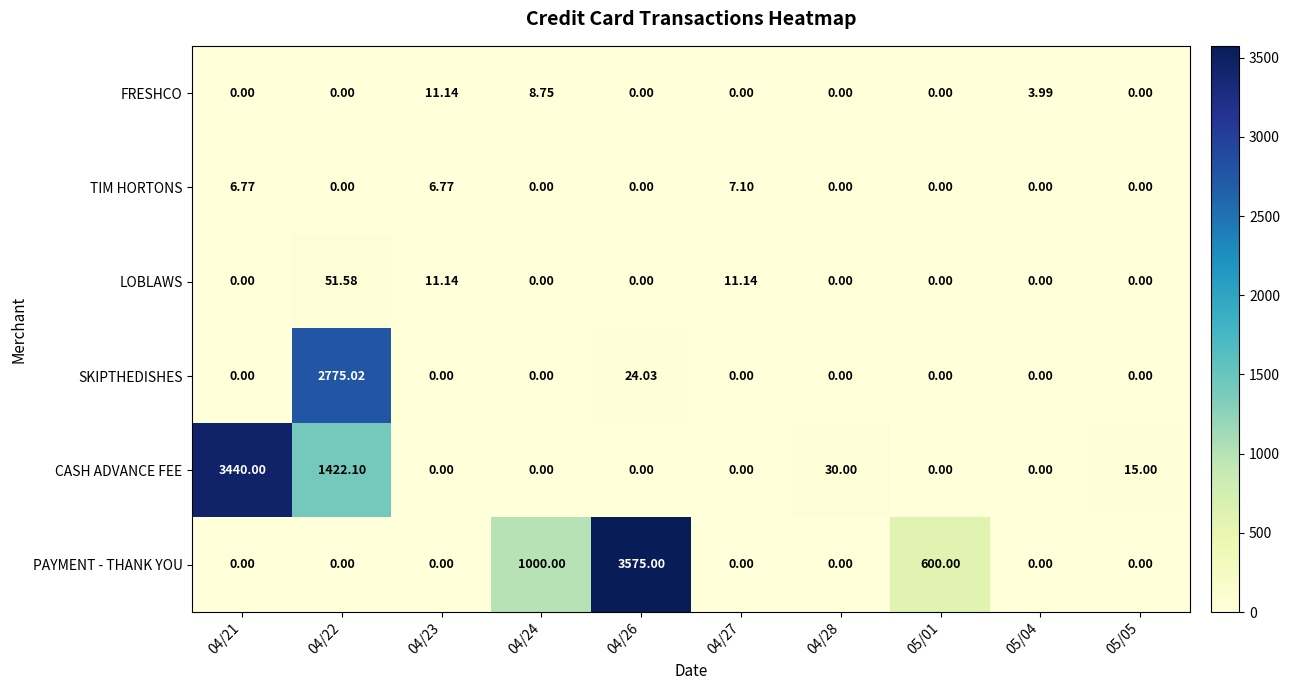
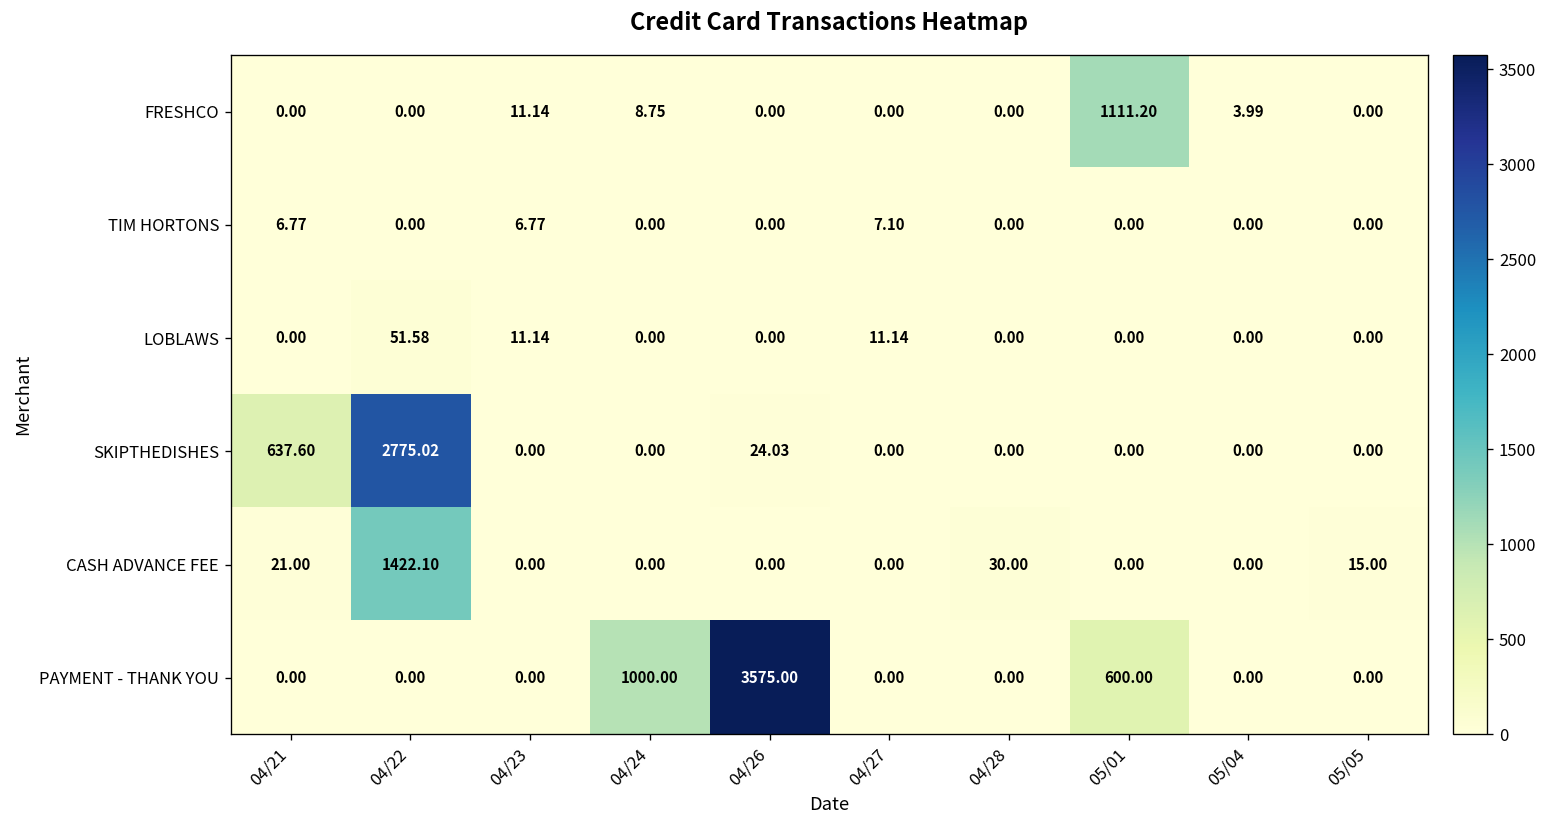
FRESHCO, 05/01: 0.00 -> 1111.20
SKIPTHEDISHES, 04/21: 0.00 -> 637.60
CASH ADVANCE FEE, 04/21: 3440.00 -> 21.00
